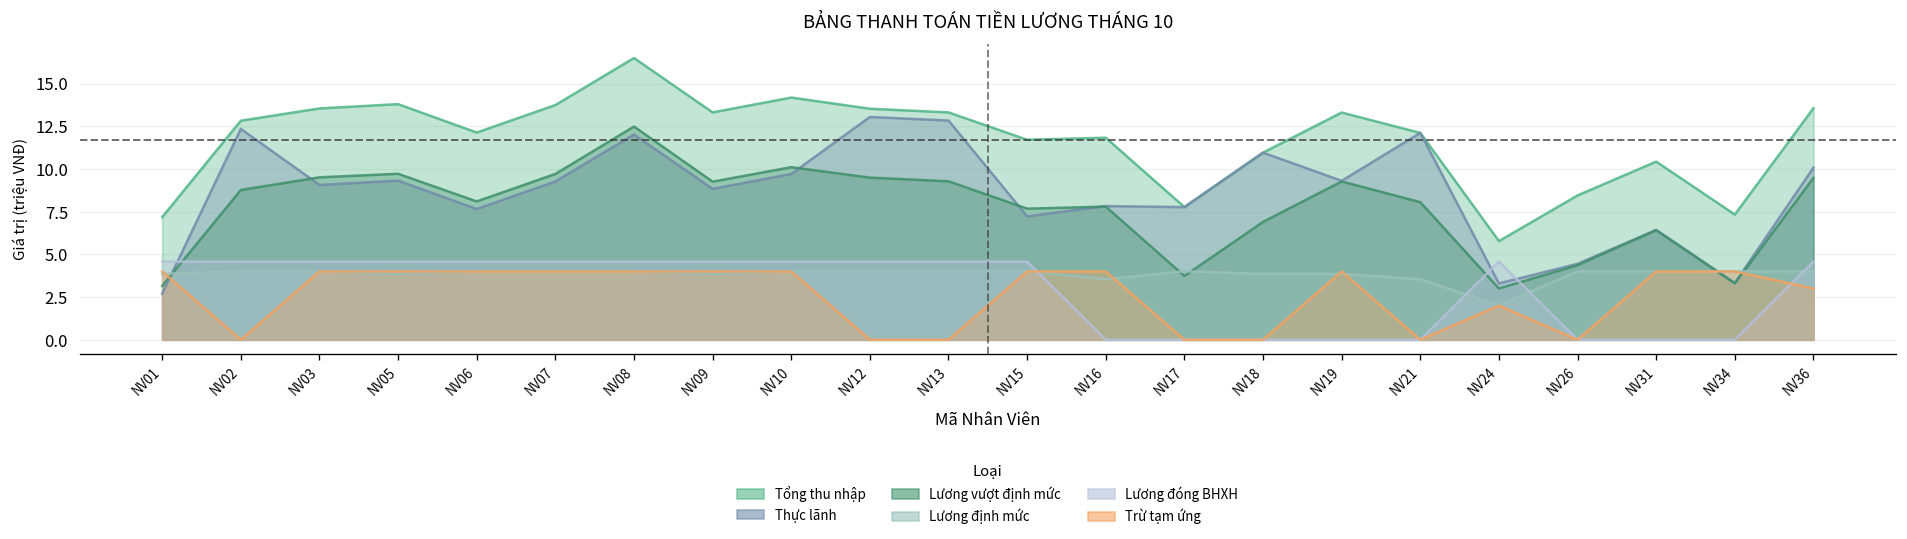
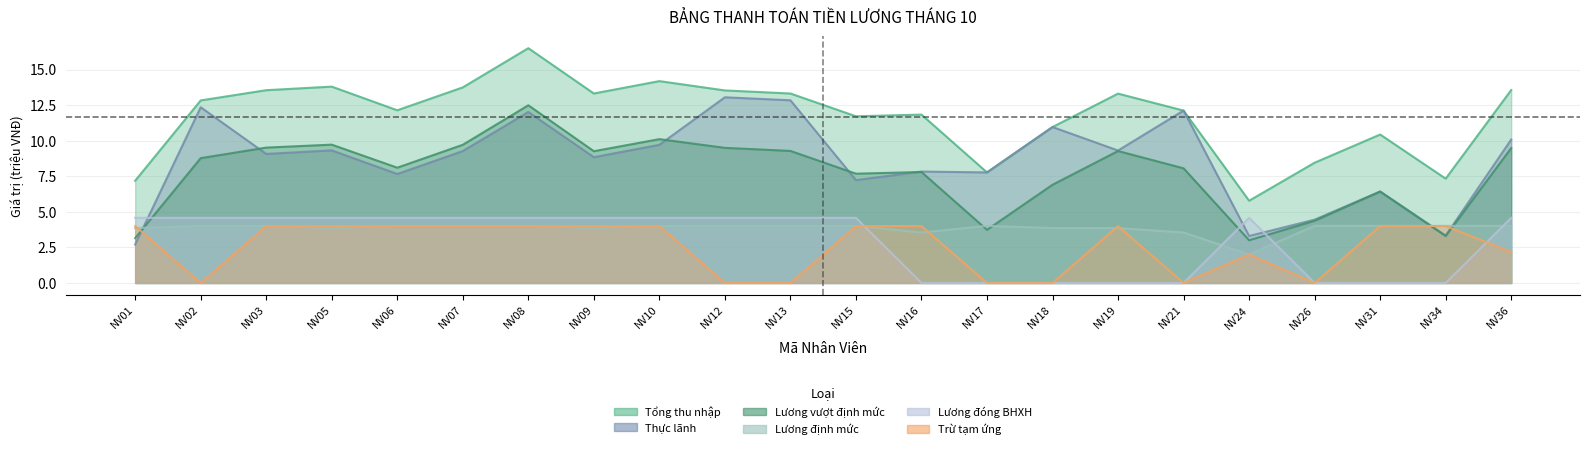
Trừ tạm ứng, NV36: 3.0 -> 2.2
